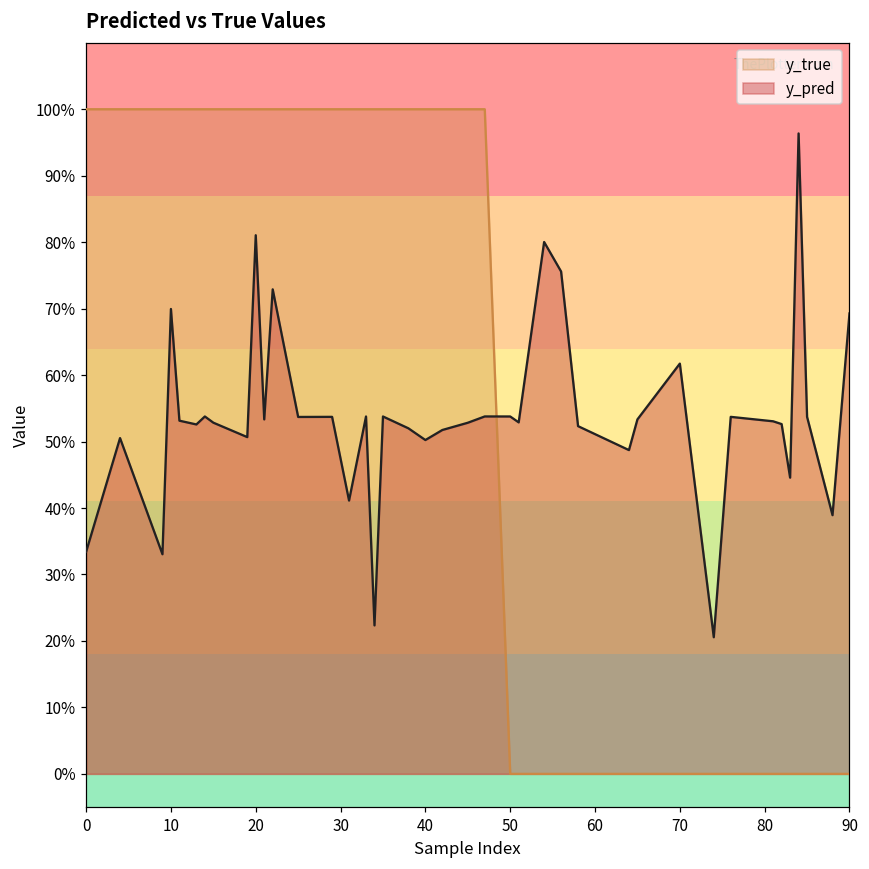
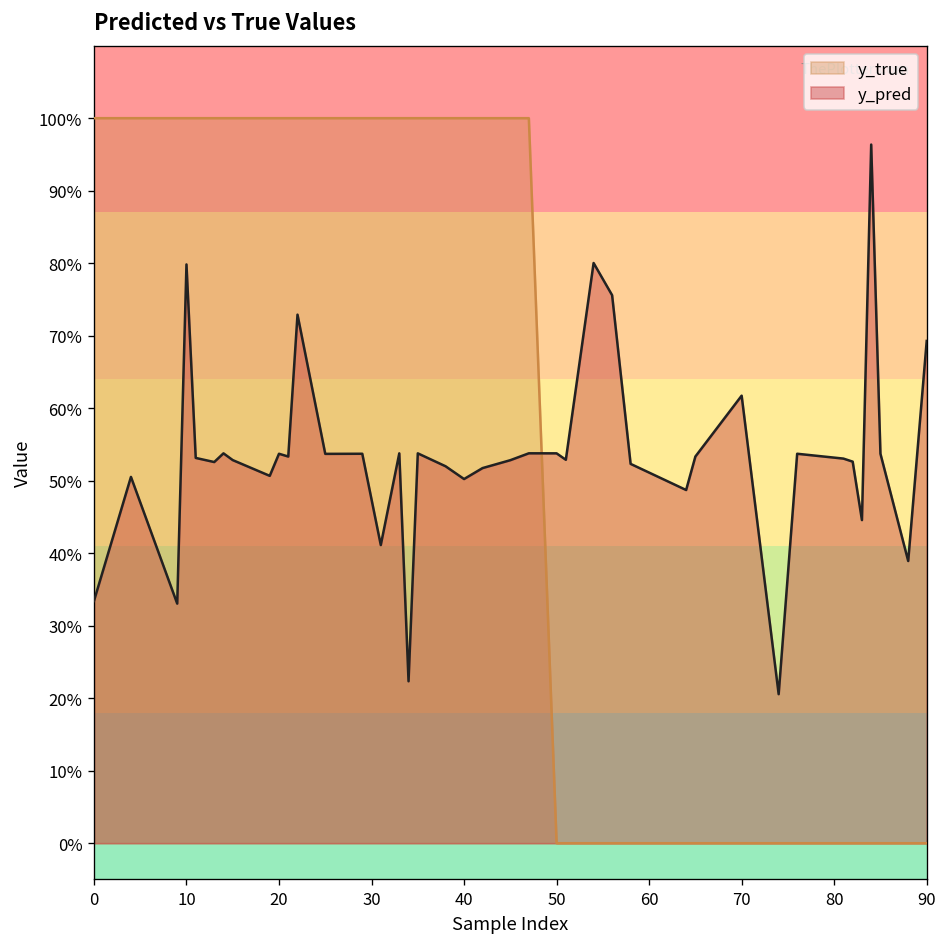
y_pred, 10: 70% -> 80%
y_pred, 20: 81% -> 54%
